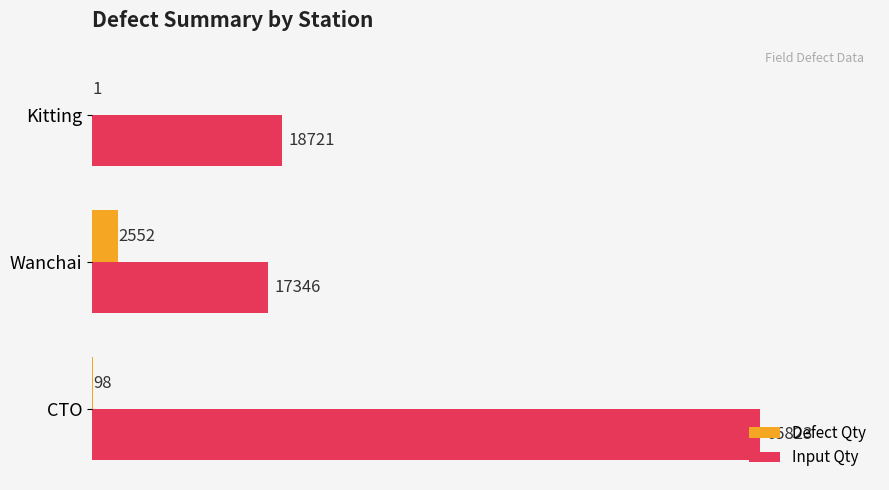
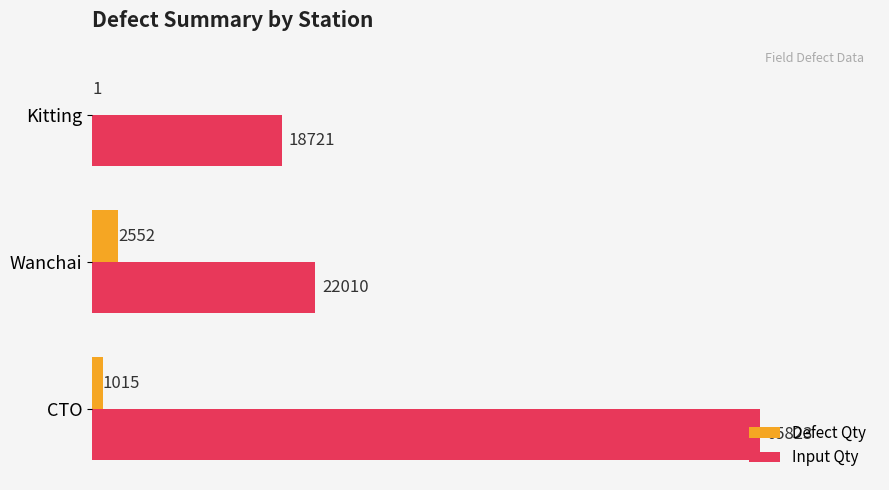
Input Qty, Wanchai: 17346 -> 22010
Defect Qty, CTO: 98 -> 1015
